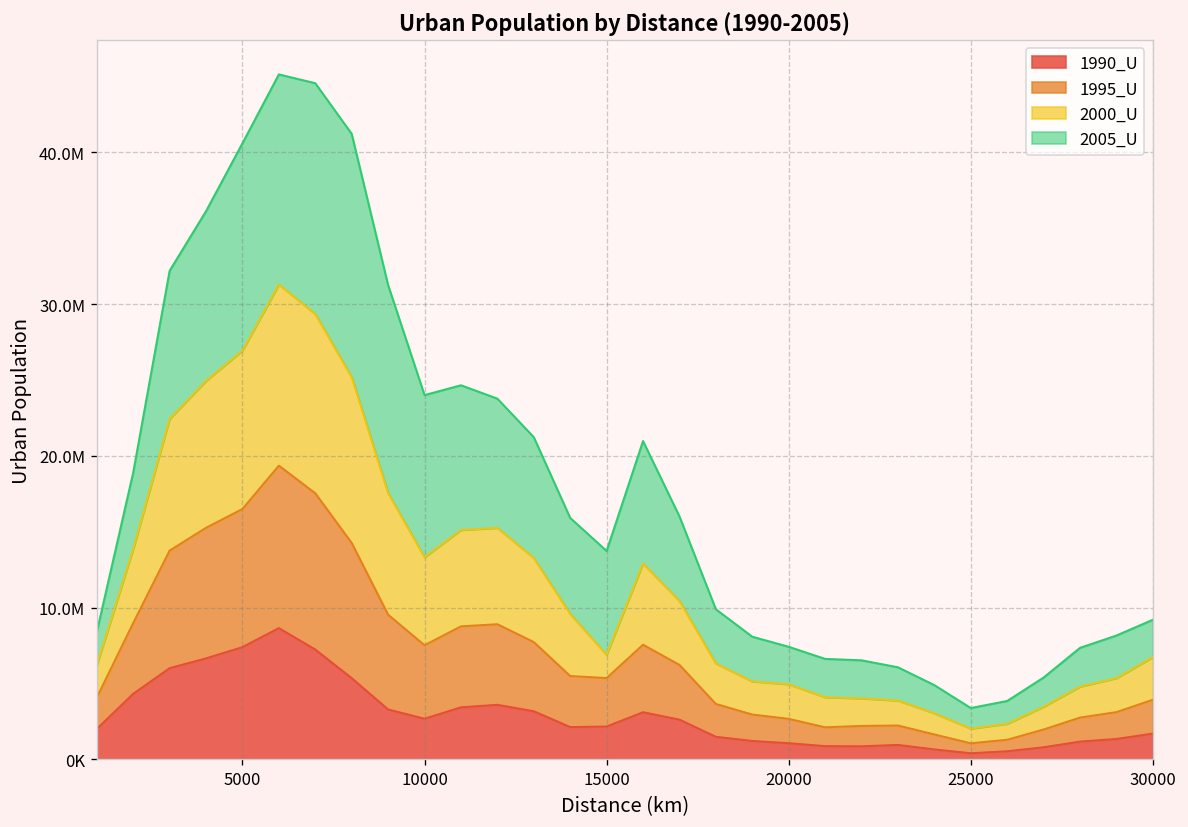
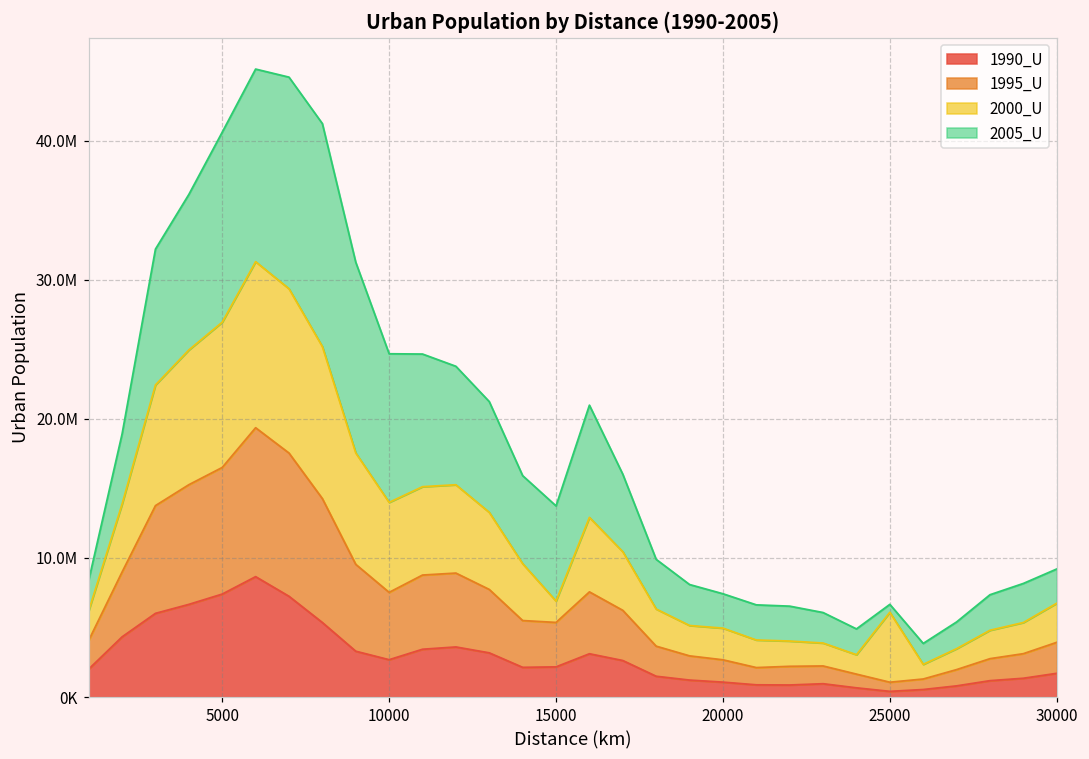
2000_U, 10000: 5800000 -> 6500000
2000_U, 25000: 1000000 -> 5000000
2005_U, 25000: 1400000 -> 600000
